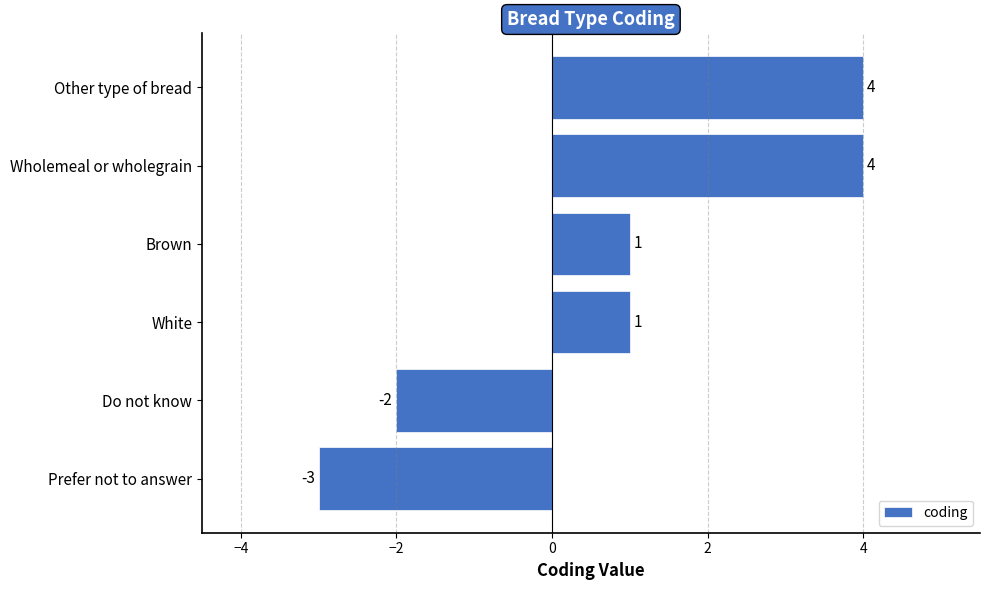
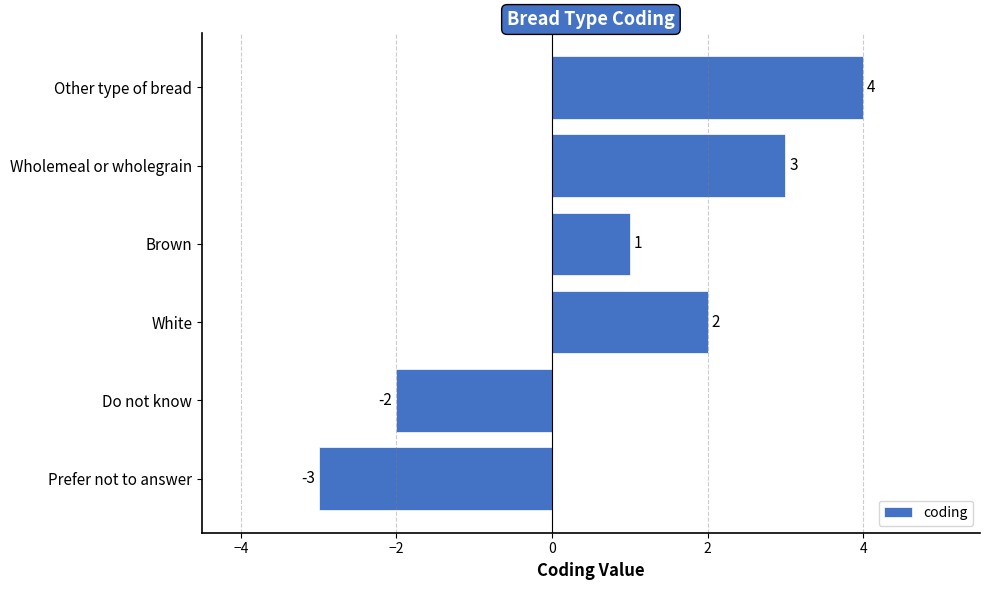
Wholemeal or wholegrain: 4 -> 3
White: 1 -> 2
